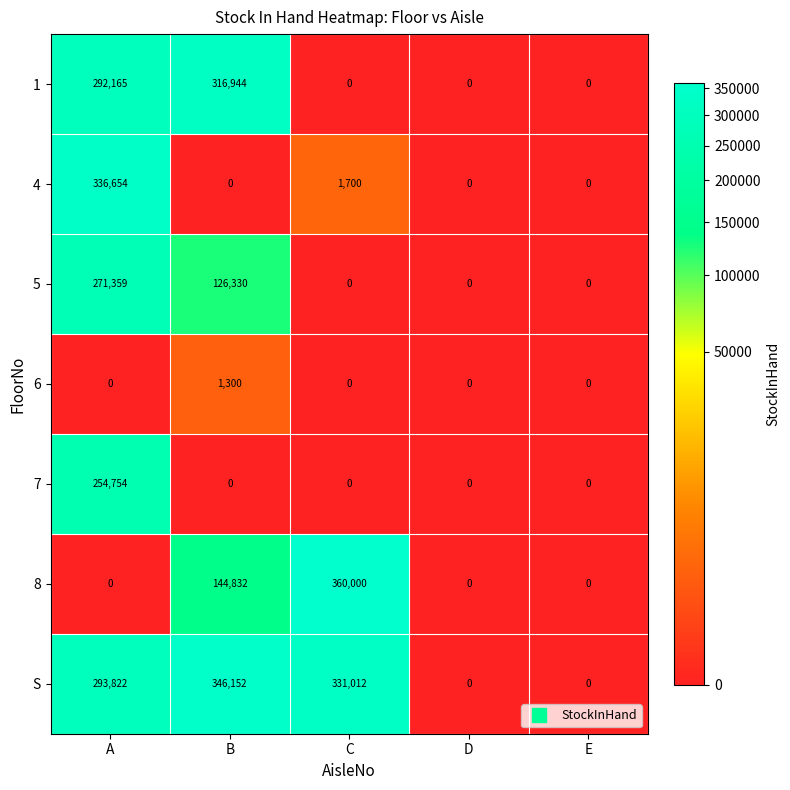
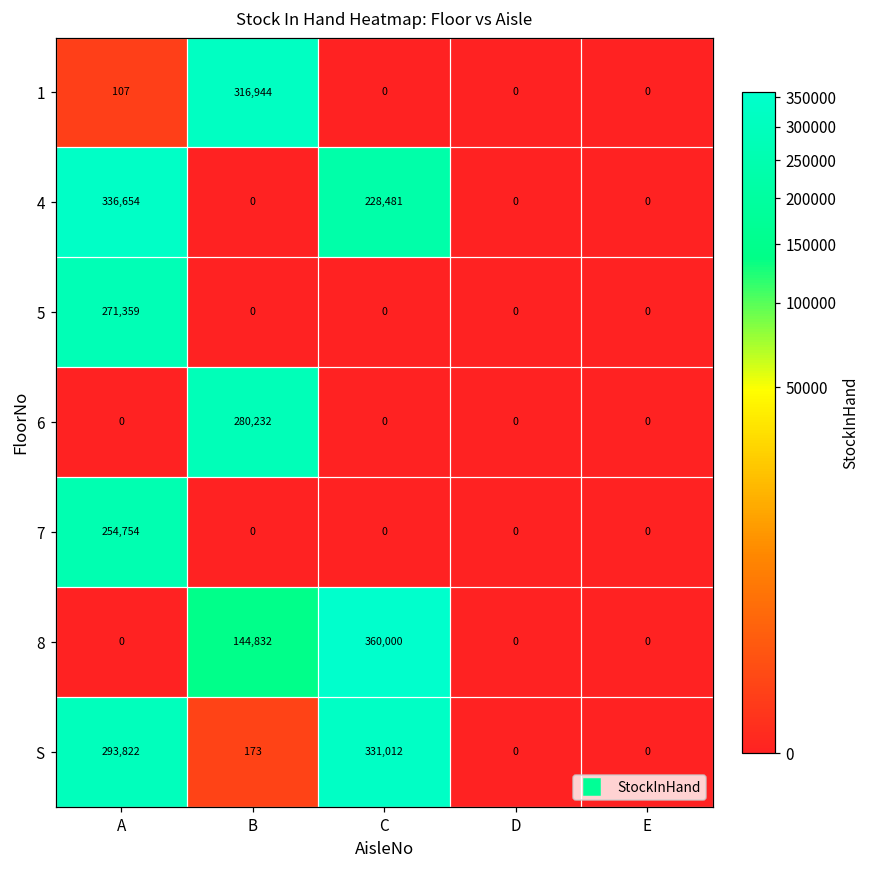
1, A: 292,165 -> 107
4, C: 1,700 -> 228,481
5, B: 126,330 -> 0
6, B: 1,300 -> 280,232
S, B: 346,152 -> 173
